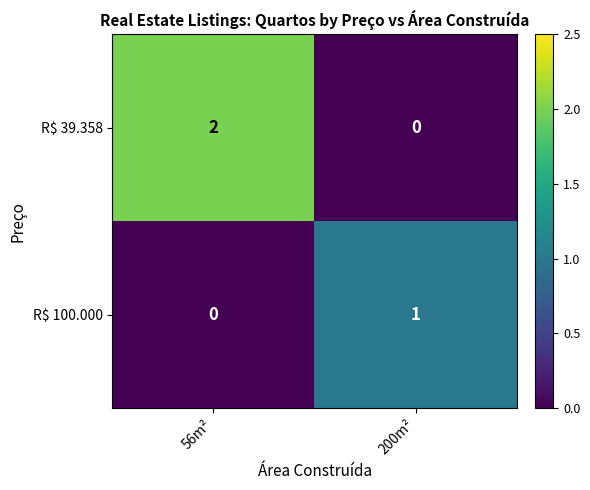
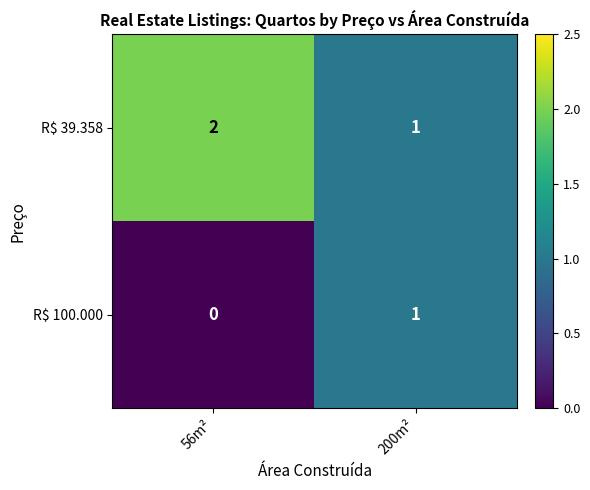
R$ 39.358, 200m²: 0 -> 1
